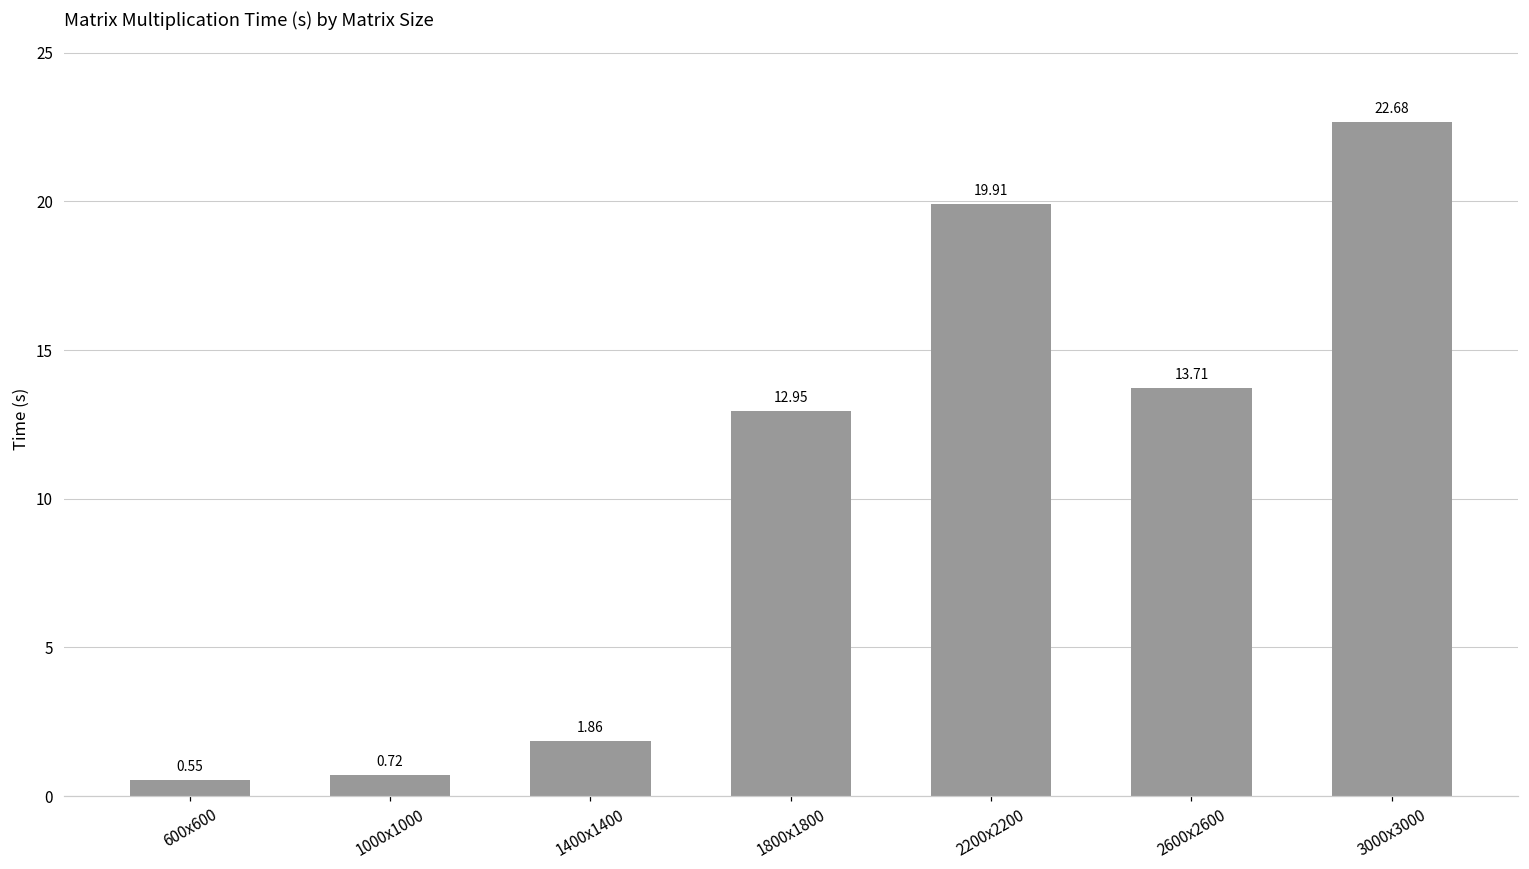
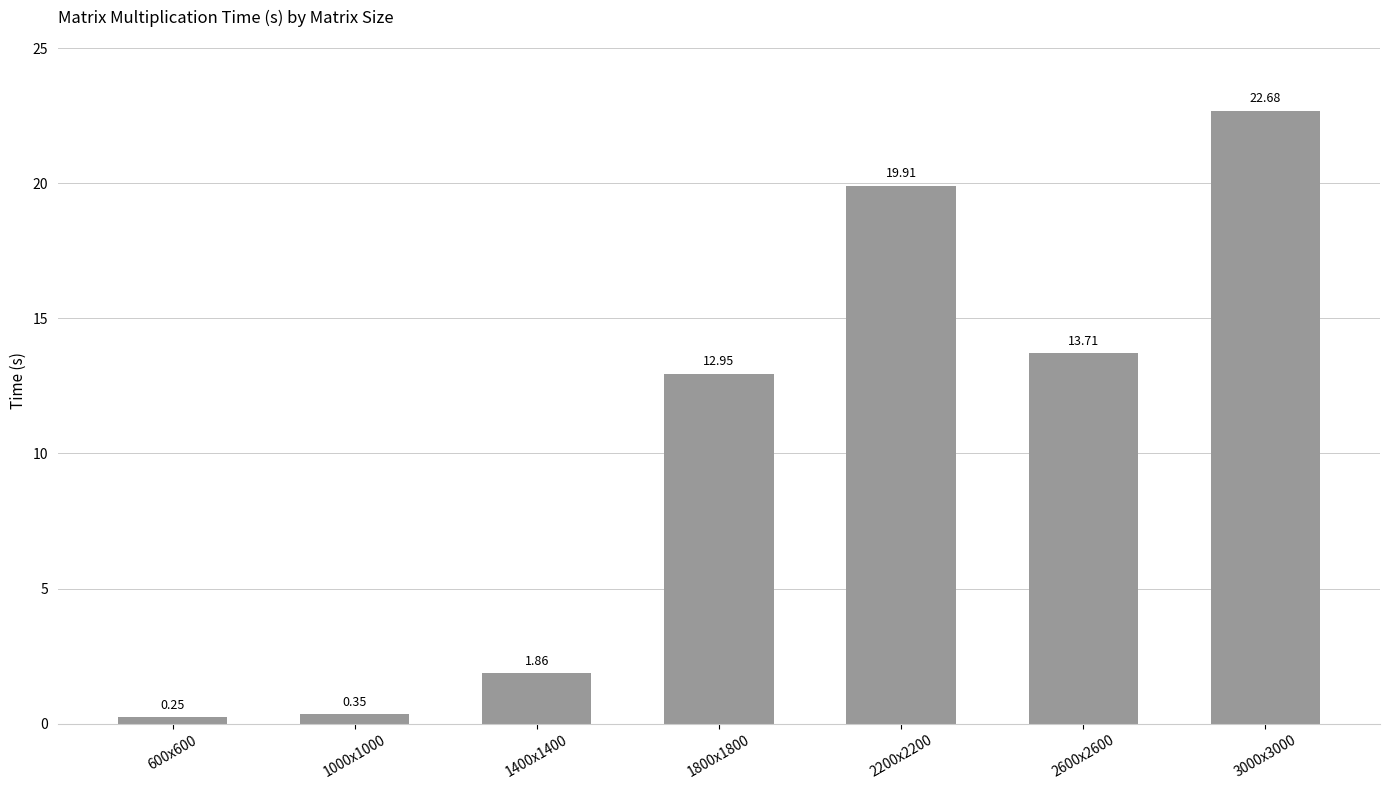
600x600: 0.55 -> 0.25
1000x1000: 0.72 -> 0.35
